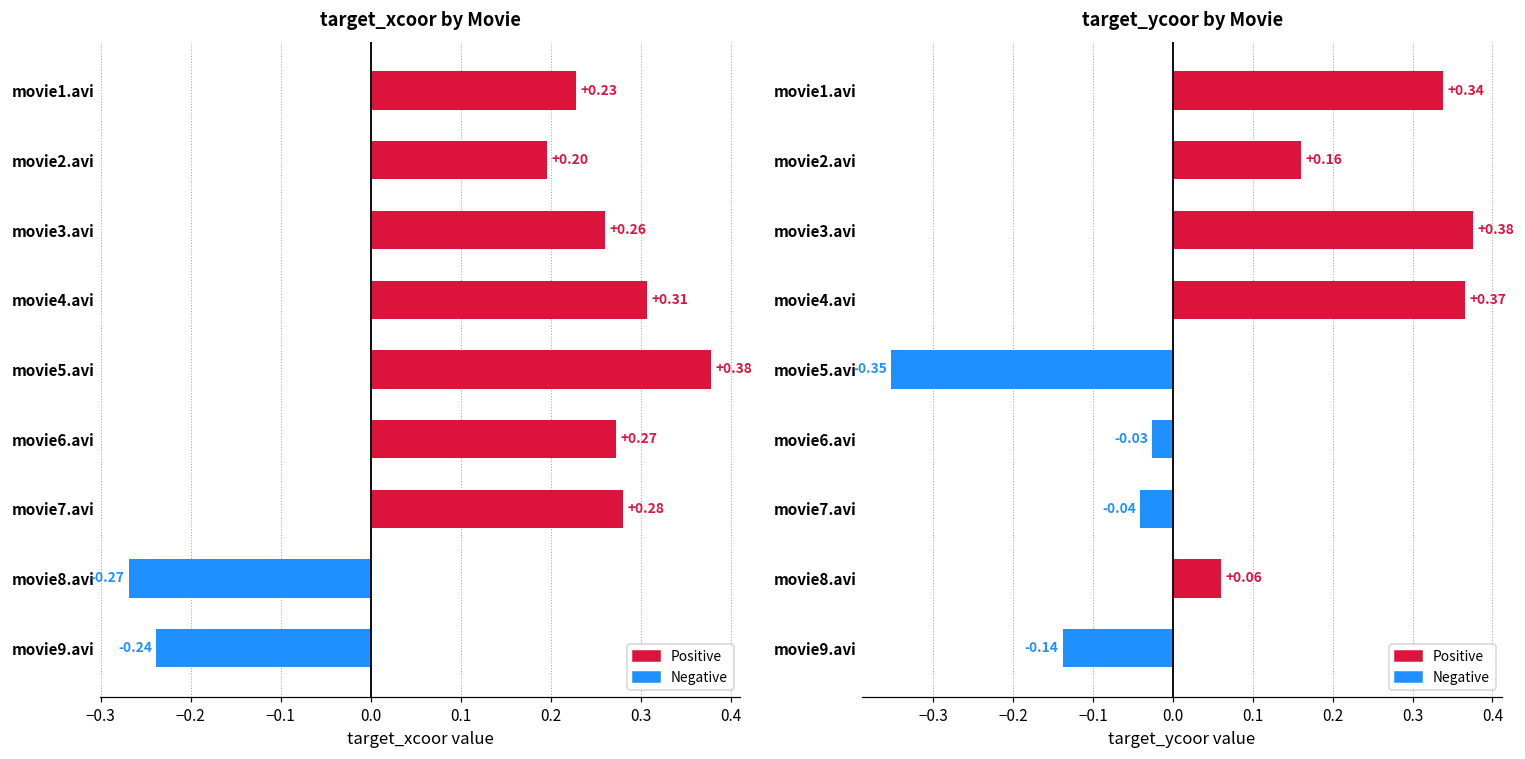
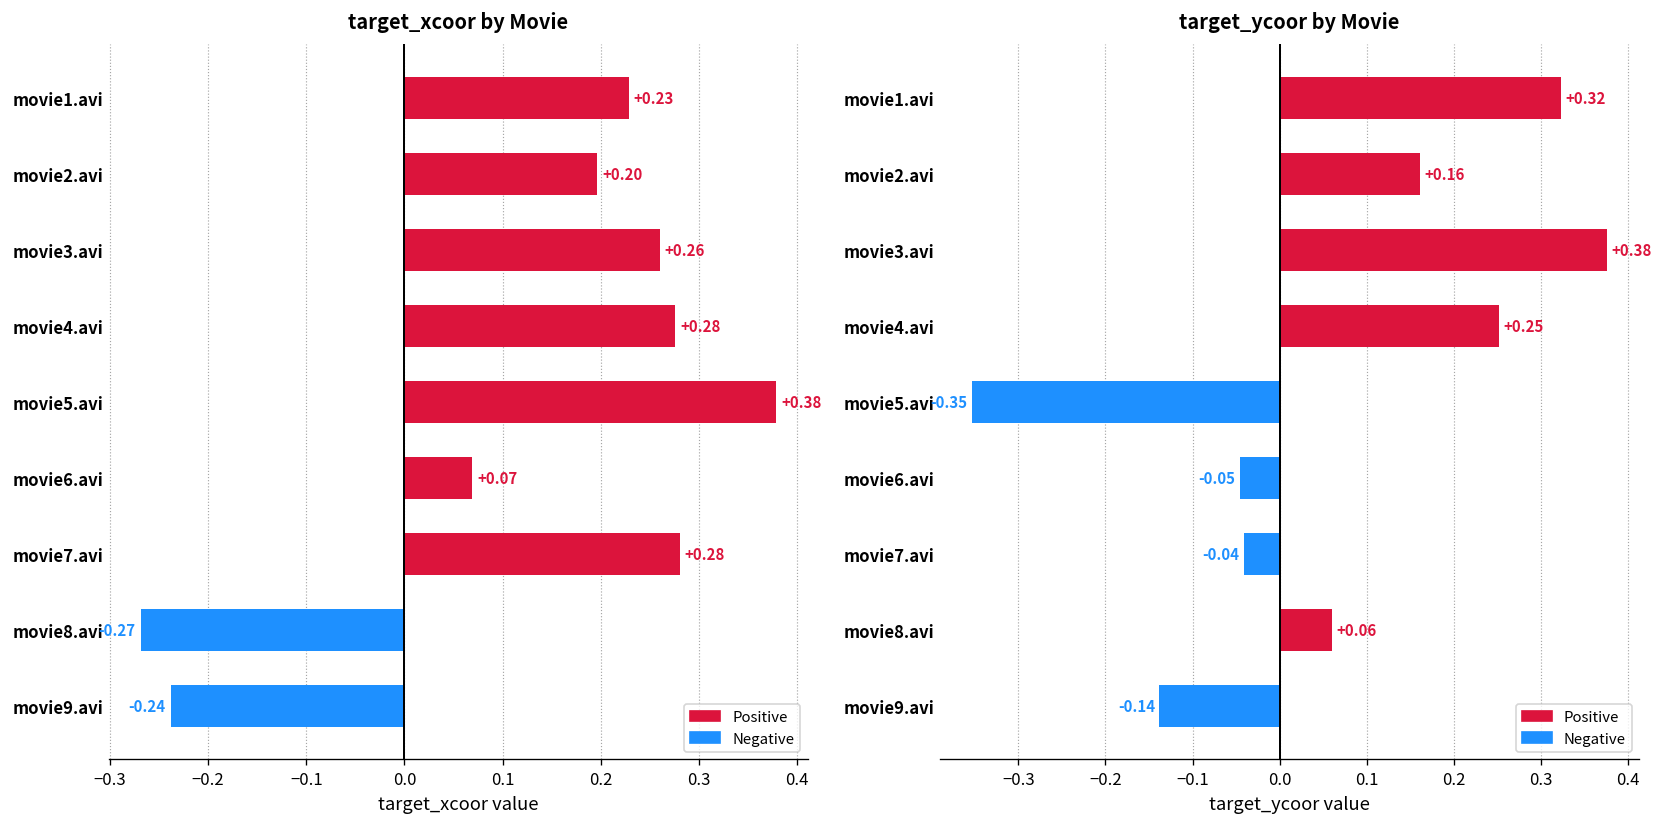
target_xcoor by Movie, movie4.avi: +0.31 -> +0.28
target_xcoor by Movie, movie6.avi: +0.27 -> +0.07
target_ycoor by Movie, movie1.avi: +0.34 -> +0.32
target_ycoor by Movie, movie4.avi: +0.37 -> +0.25
target_ycoor by Movie, movie6.avi: -0.03 -> -0.05
